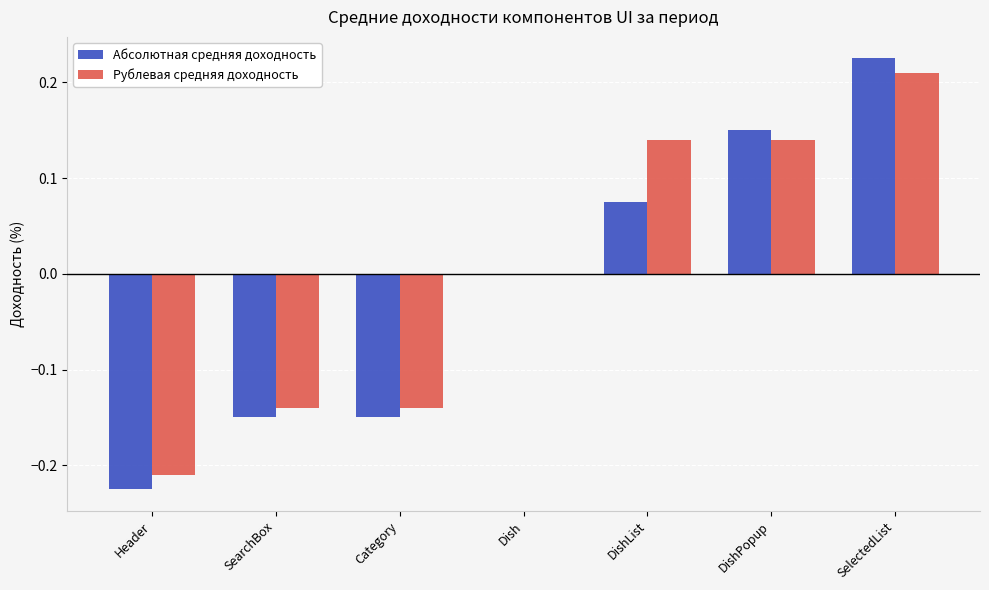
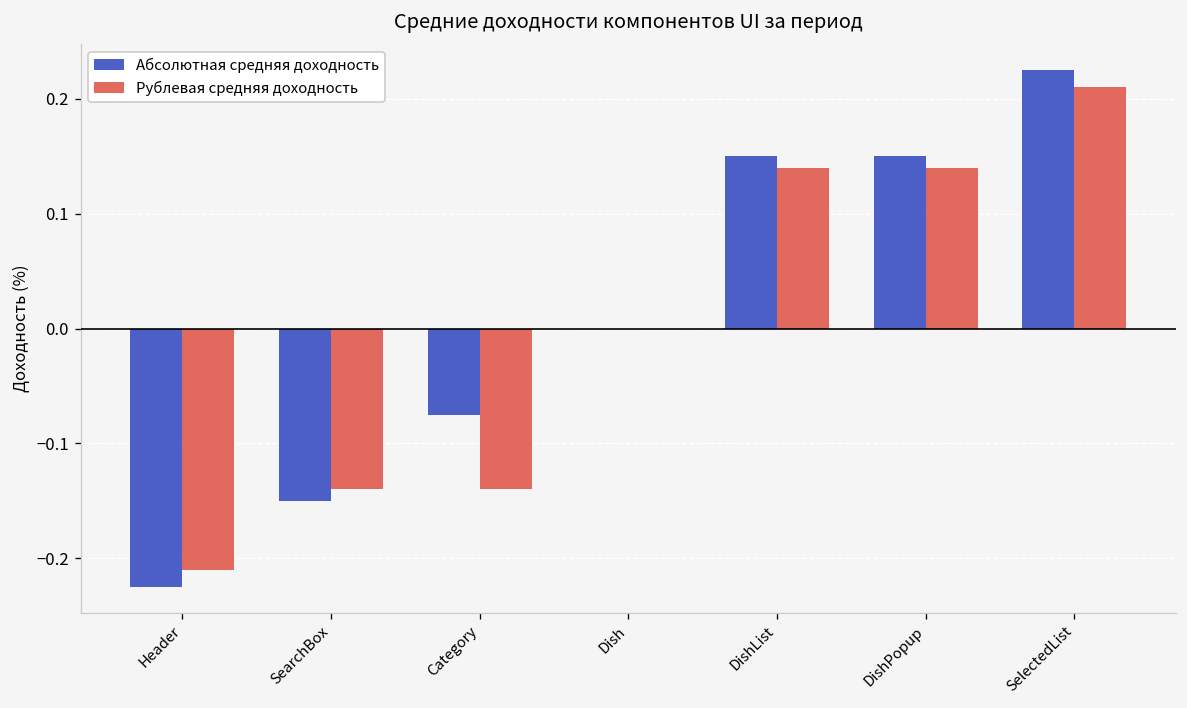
Абсолютная средняя доходность, Category: -0.15 -> -0.08
Абсолютная средняя доходность, DishList: 0.08 -> 0.15
